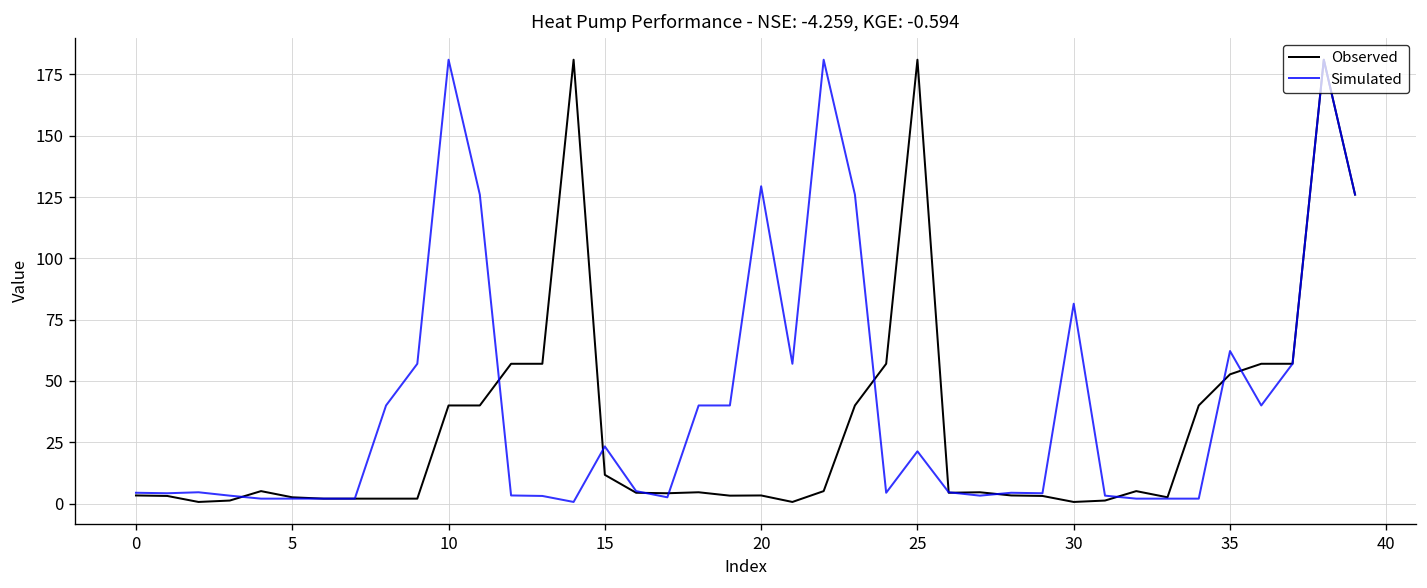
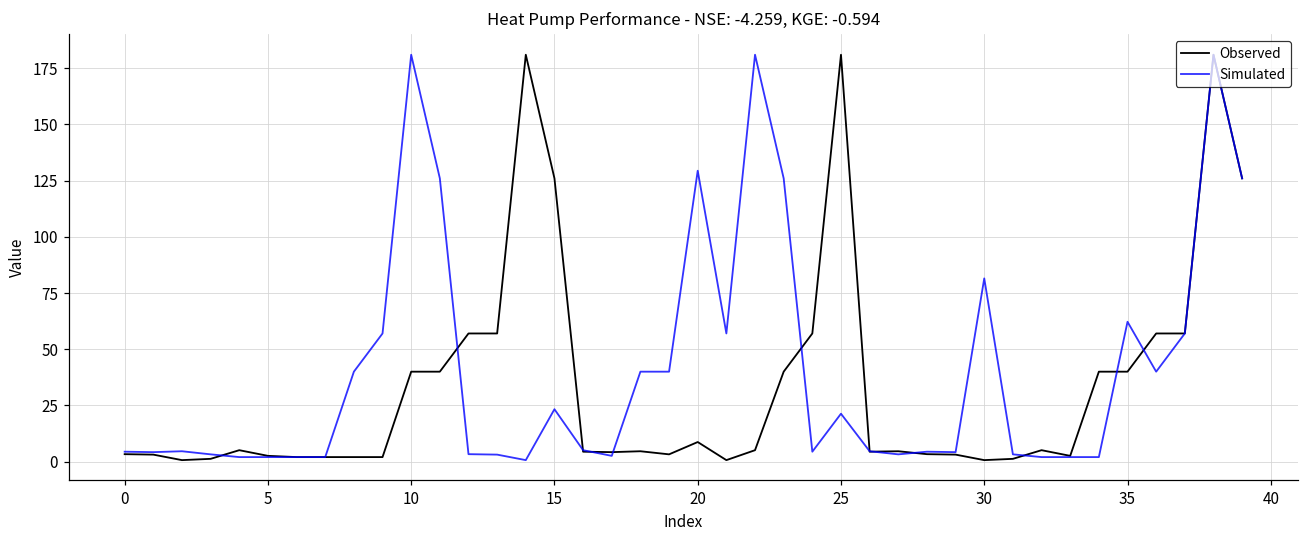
Observed, 15: 12 -> 126
Observed, 20: 3 -> 9
Observed, 35: 53 -> 40
